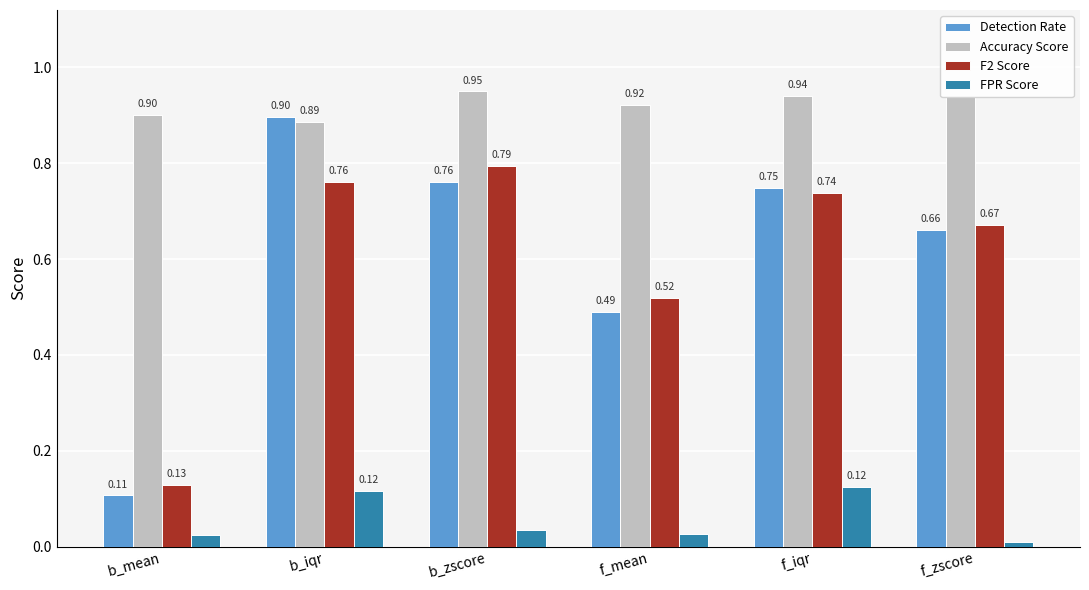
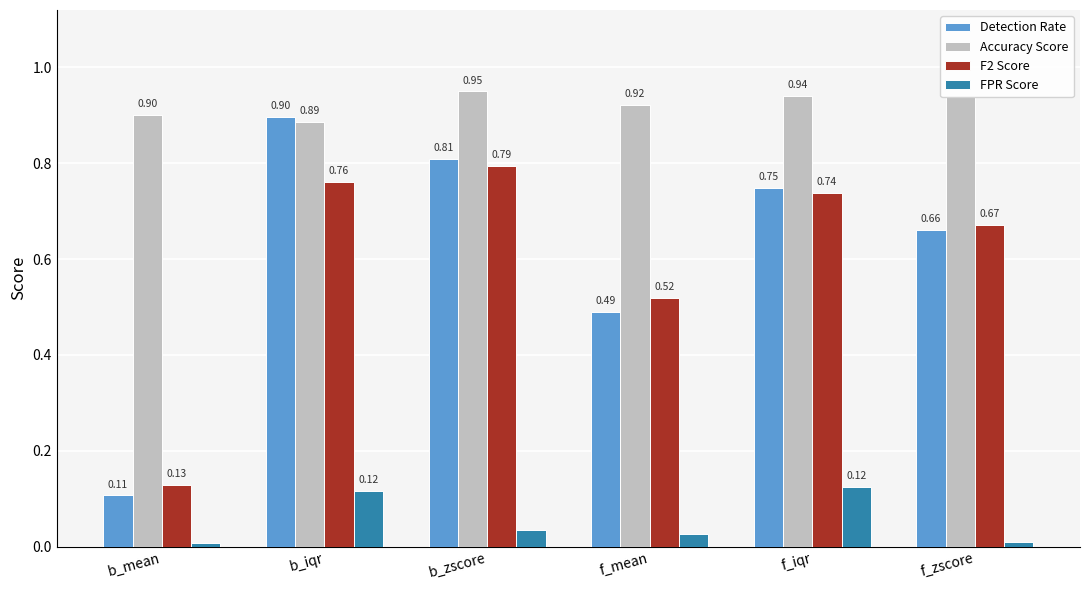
FPR Score, b_mean: 0.02 -> 0.01
Detection Rate, b_zscore: 0.76 -> 0.81
